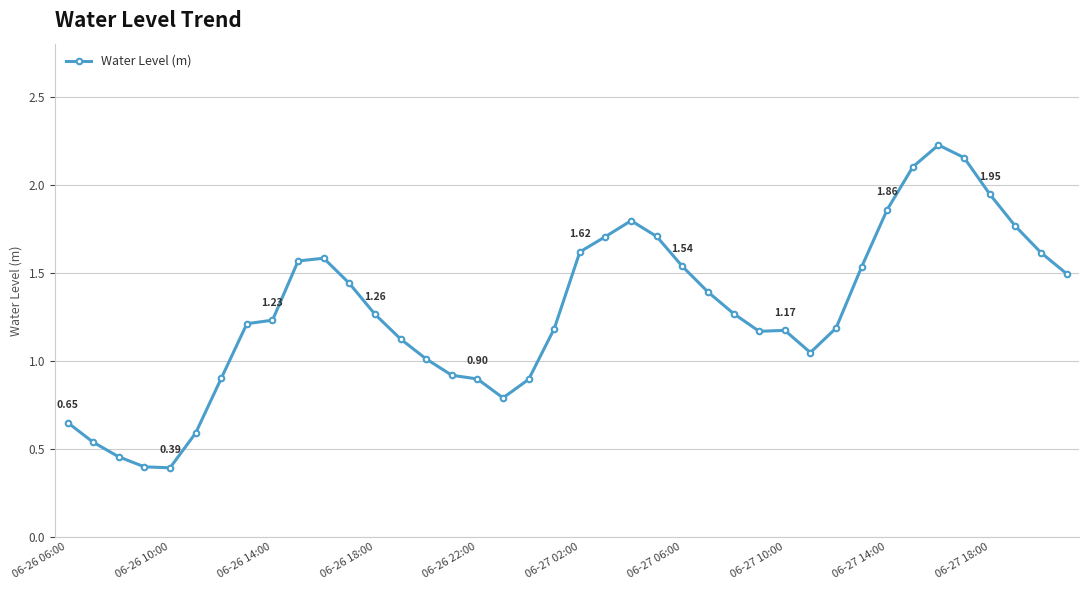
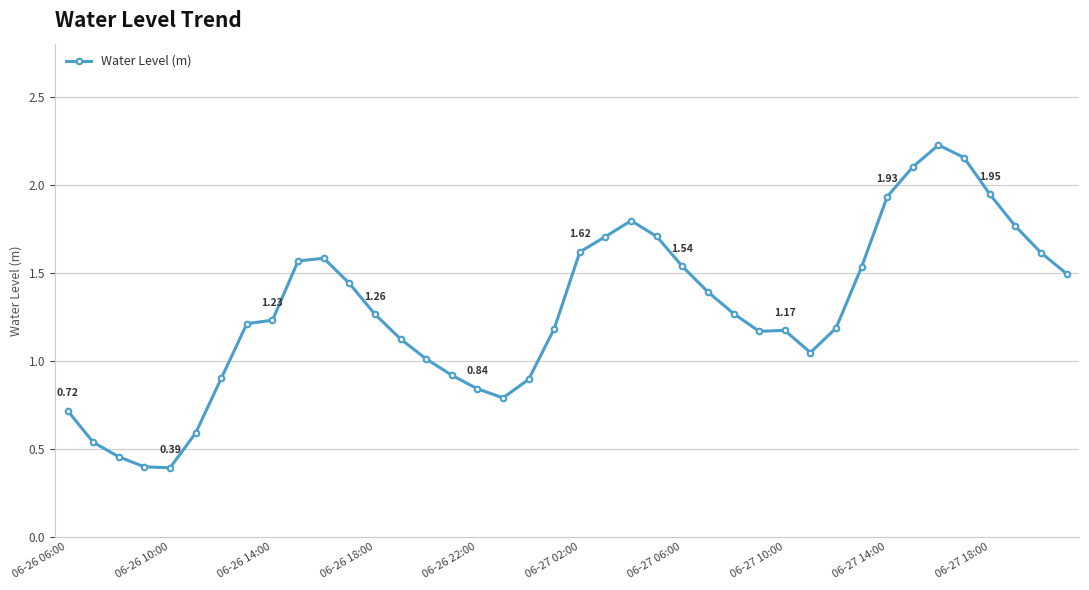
06-26 06:00: 0.65 -> 0.72
06-26 22:00: 0.90 -> 0.84
06-27 14:00: 1.86 -> 1.93
